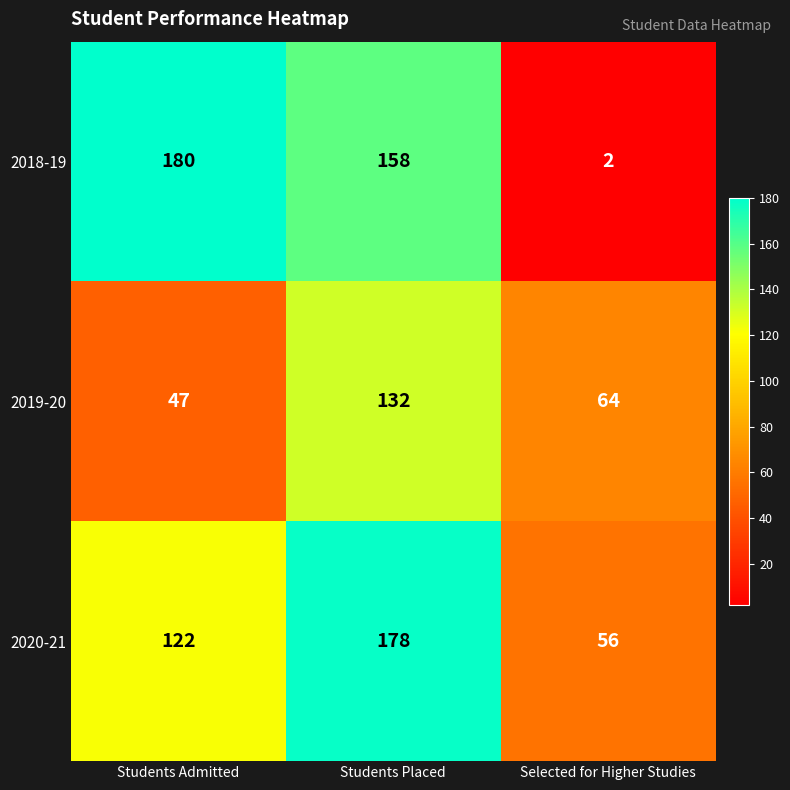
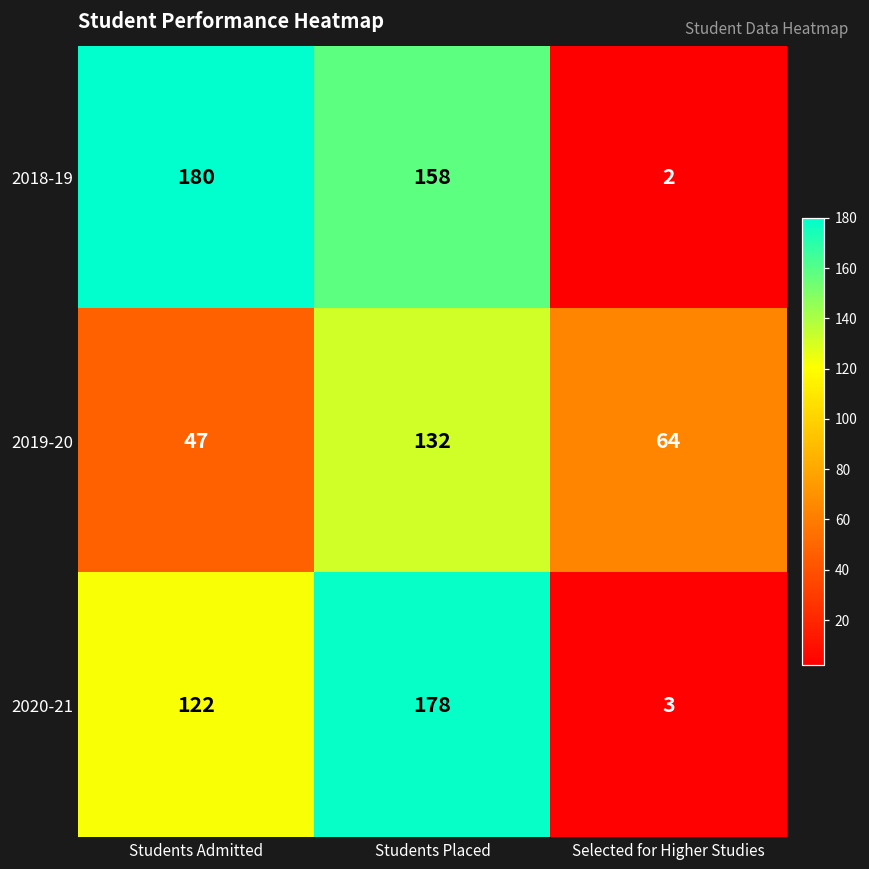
2020-21, Selected for Higher Studies: 56 -> 3
